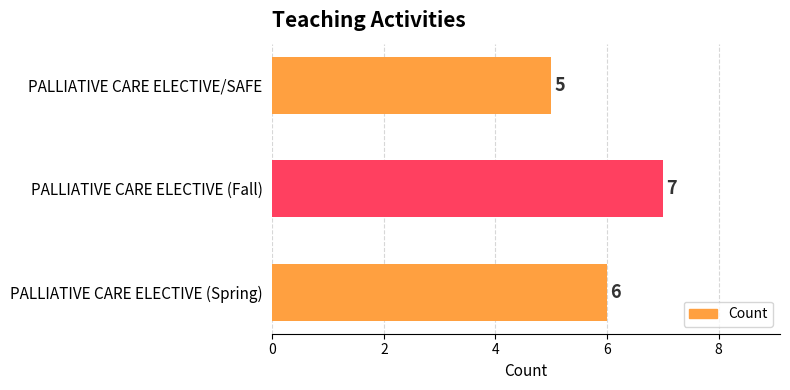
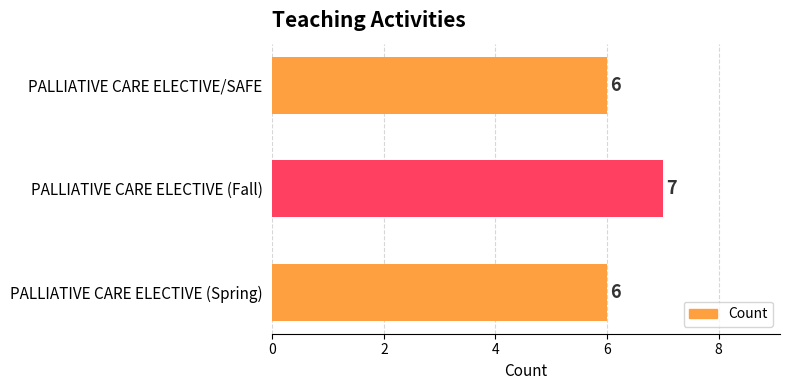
PALLIATIVE CARE ELECTIVE/SAFE: 5 -> 6
